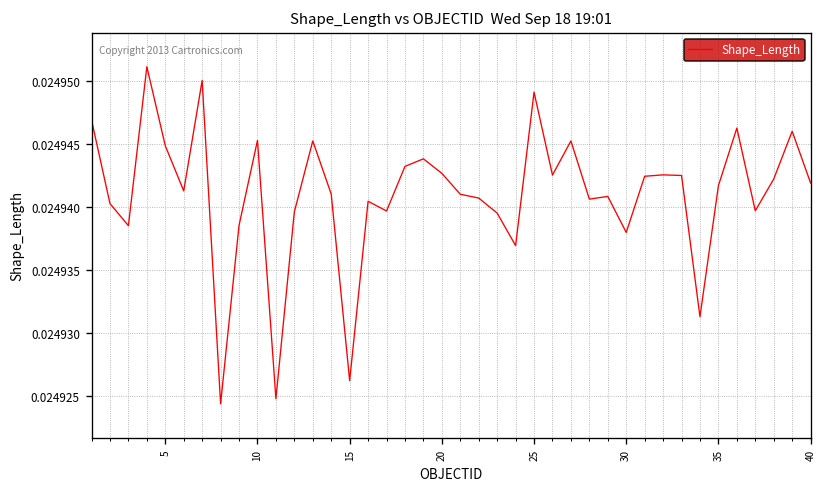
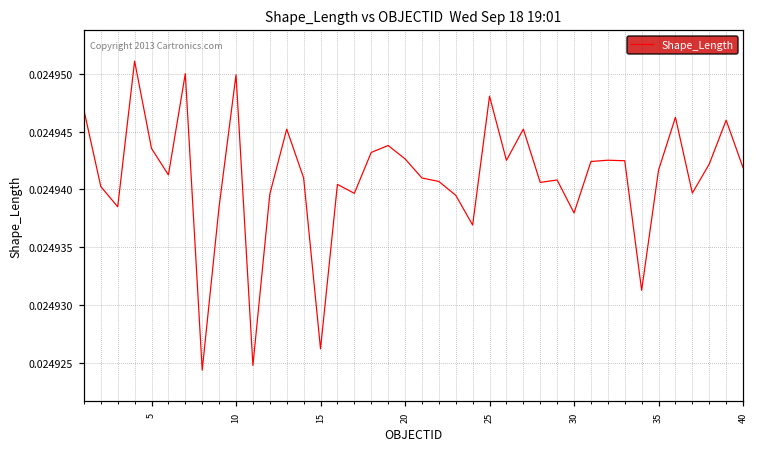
5: 0.0249448 -> 0.0249435
10: 0.0249453 -> 0.0249499
25: 0.0249491 -> 0.0249481
